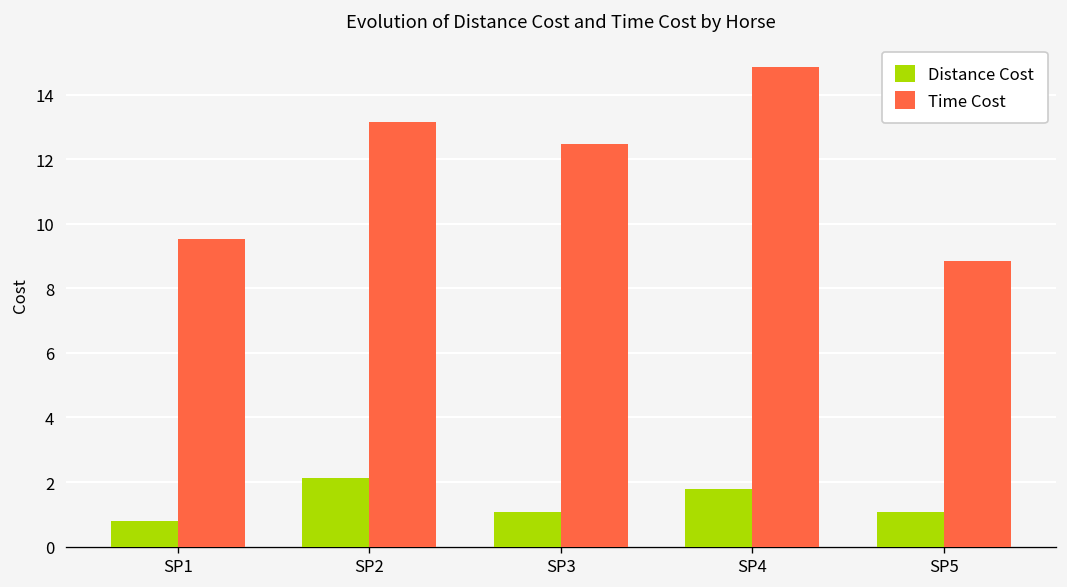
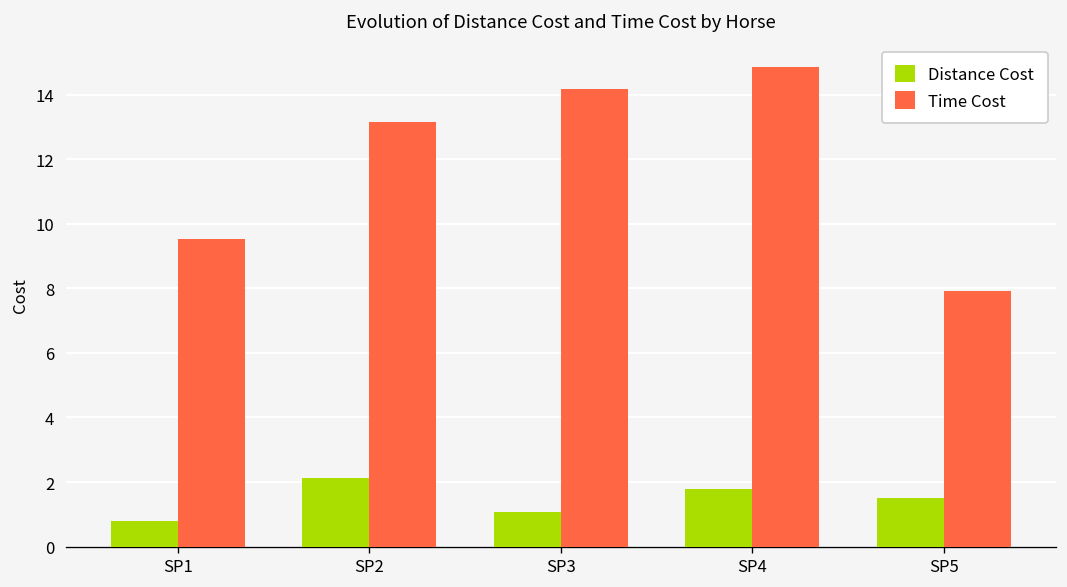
Time Cost, SP3: 12.5 -> 14.2
Distance Cost, SP5: 1.1 -> 1.5
Time Cost, SP5: 8.8 -> 7.9
